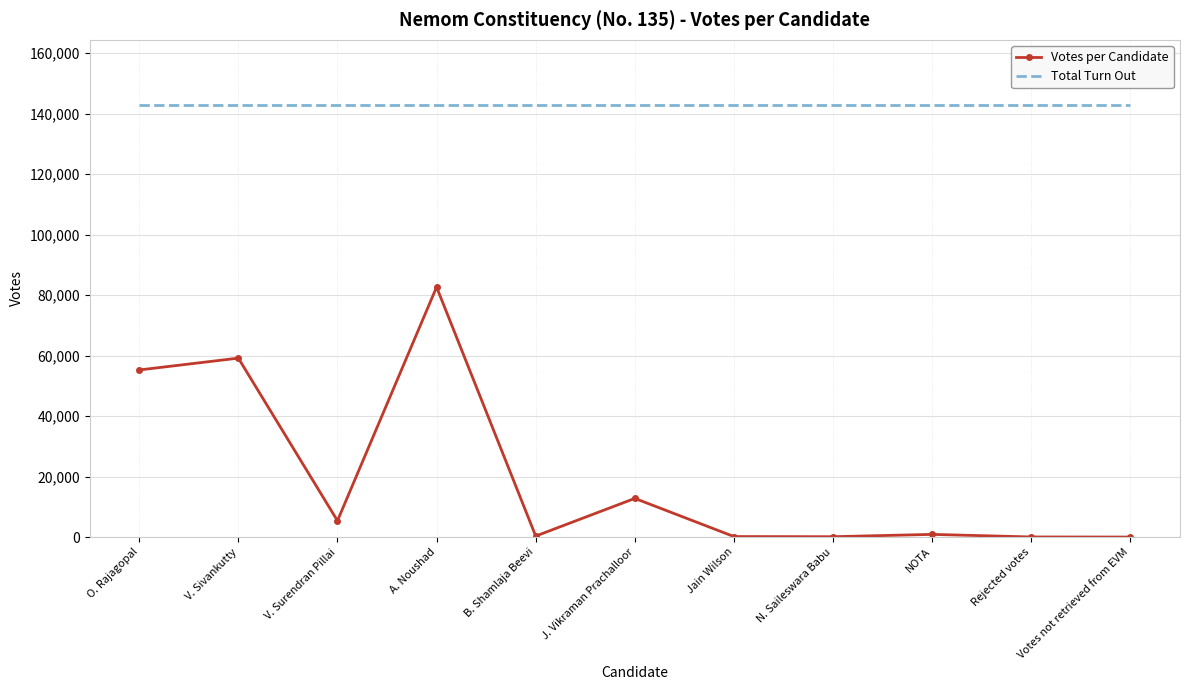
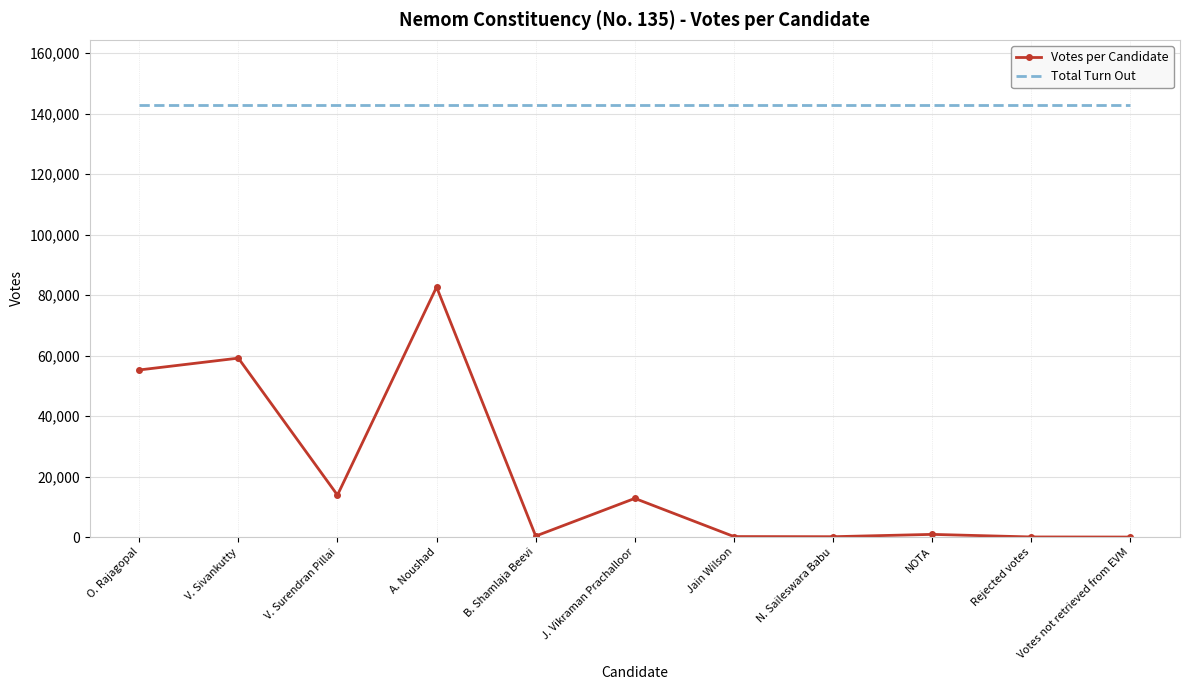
Votes per Candidate, V. Surendran Pillai: 5,000 -> 14,000
